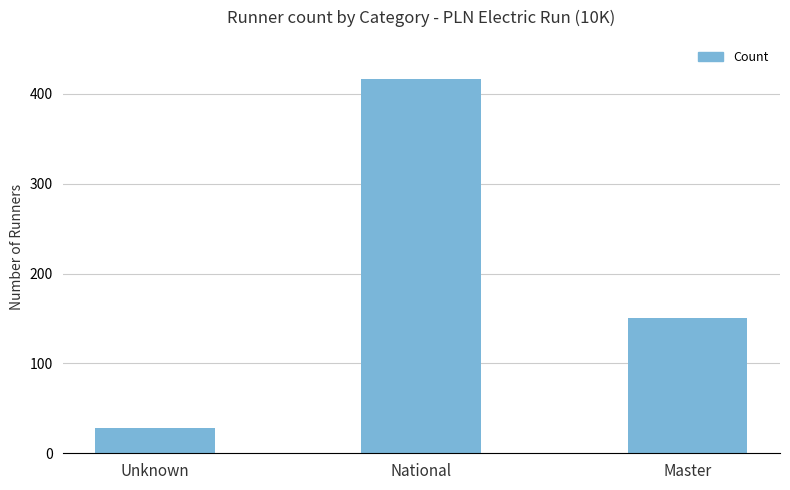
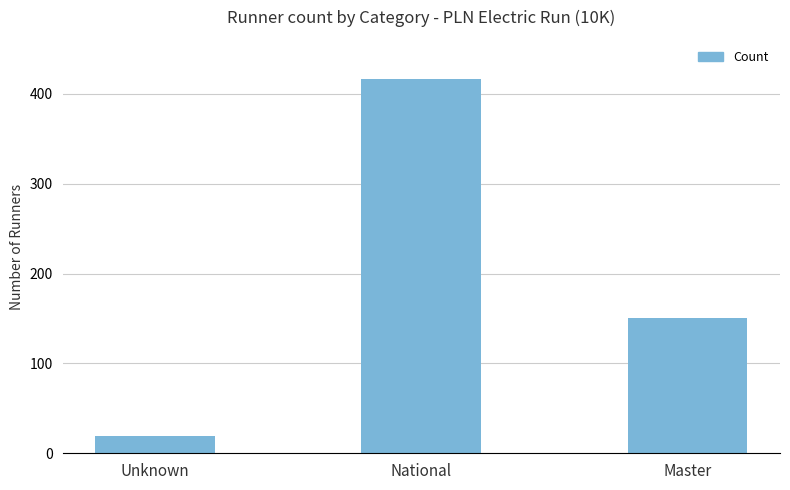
Unknown: 30 -> 20
